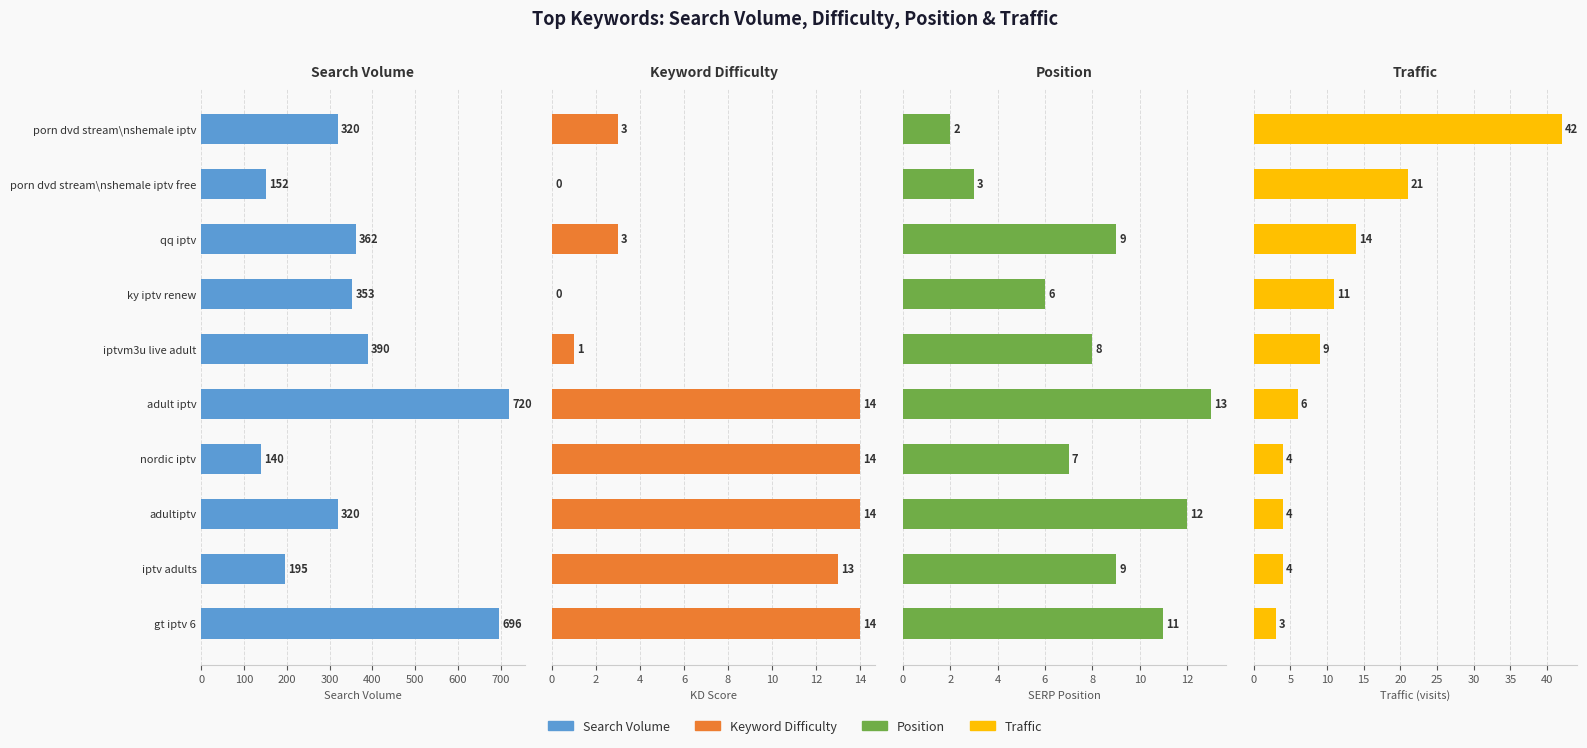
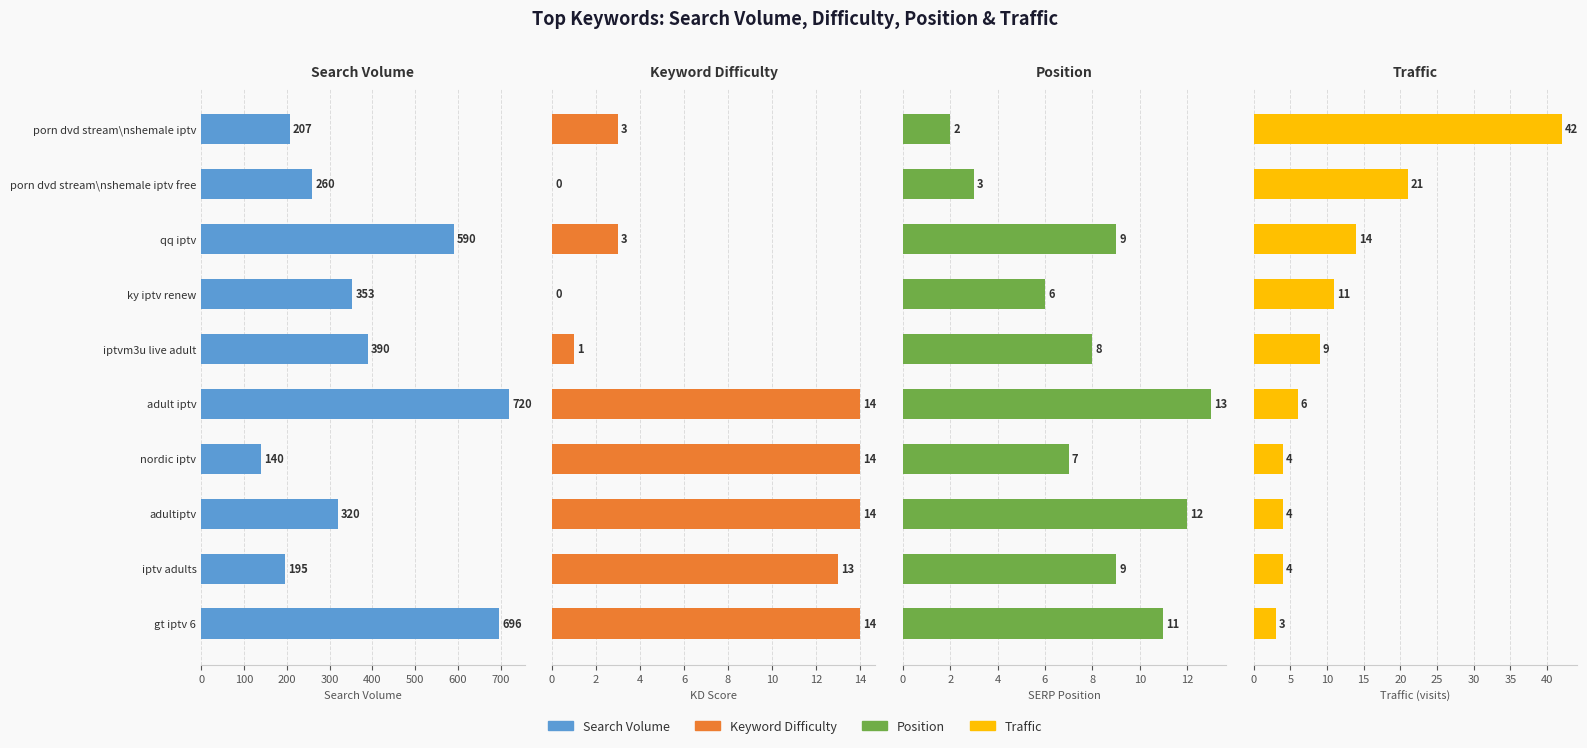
Search Volume, porn dvd stream\nshemale iptv: 320 -> 207
Search Volume, porn dvd stream\nshemale iptv free: 152 -> 260
Search Volume, qq iptv: 362 -> 590
